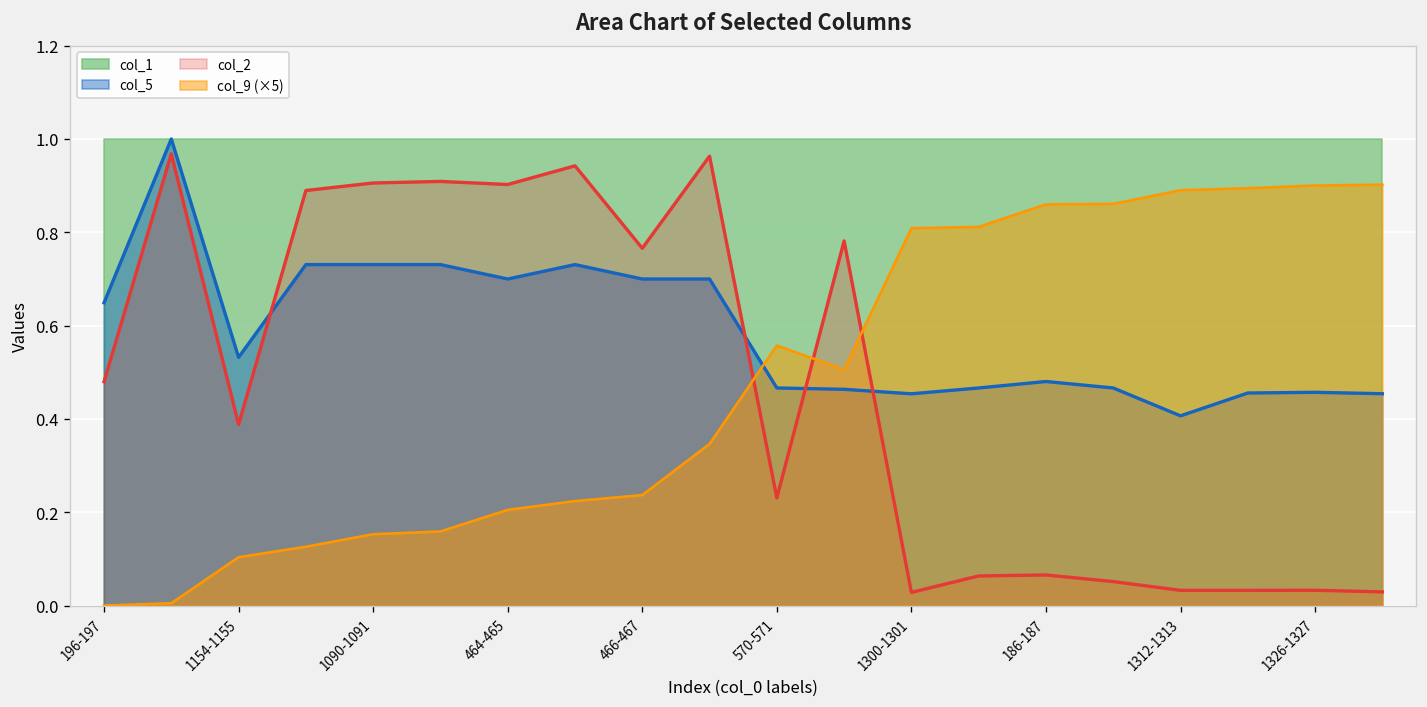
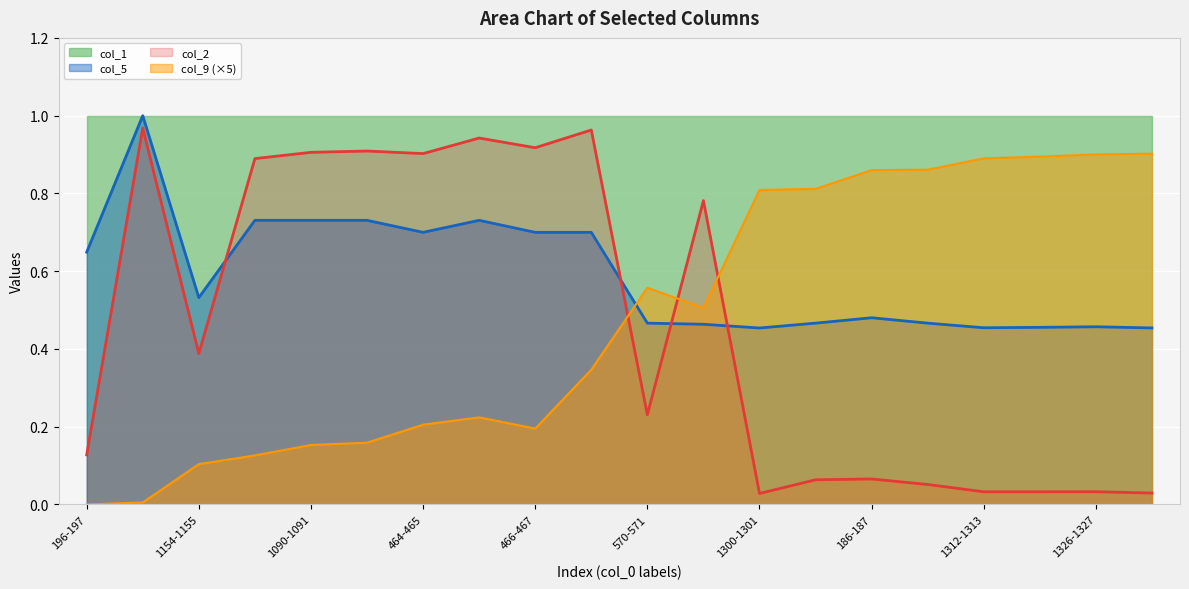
col_2, 196-197: 0.48 -> 0.13
col_2, 466-467: 0.77 -> 0.92
col_9 (×5), 466-467: 0.24 -> 0.20
col_5, 1312-1313: 0.41 -> 0.45
